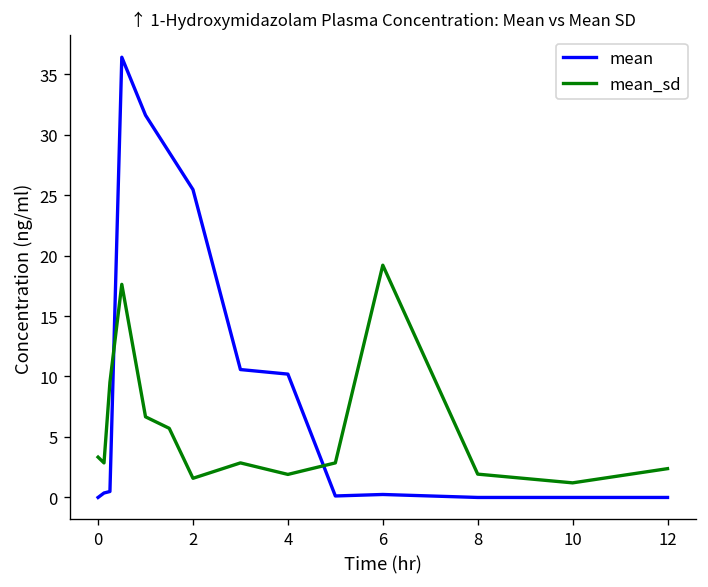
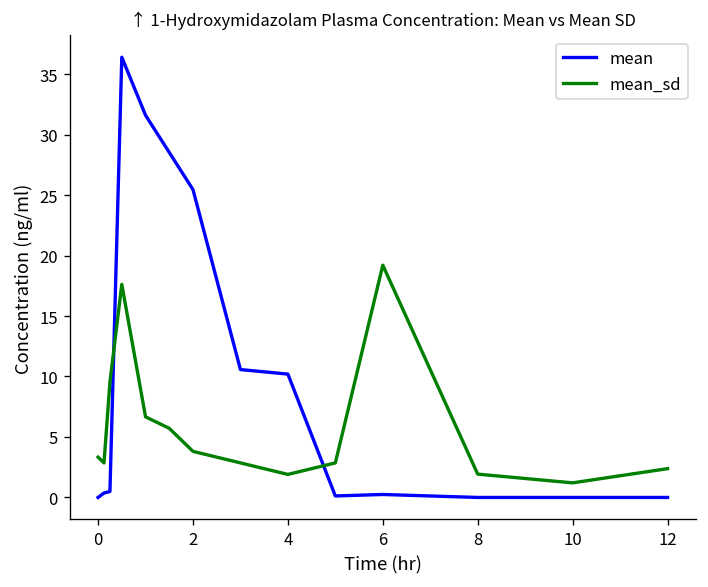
mean_sd, 2: 1.6 -> 3.8
